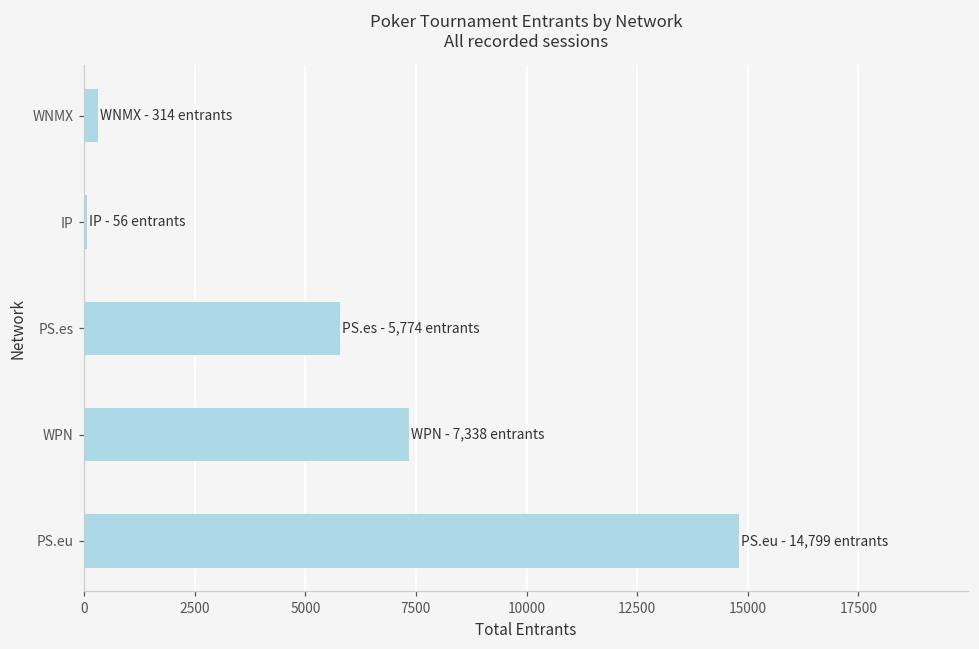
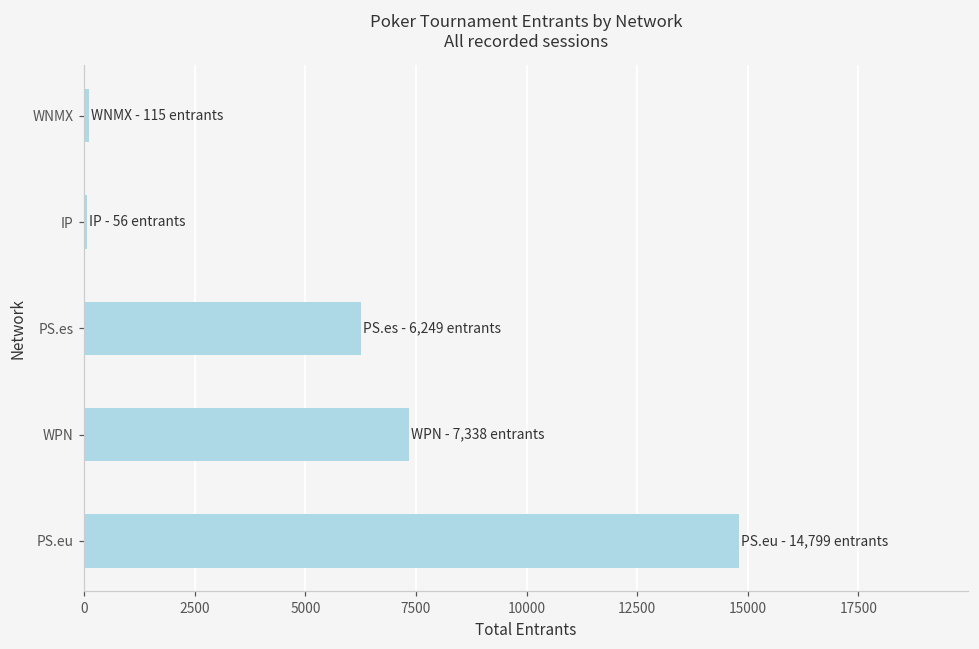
WNMX: 314 -> 115
PS.es: 5,774 -> 6,249
